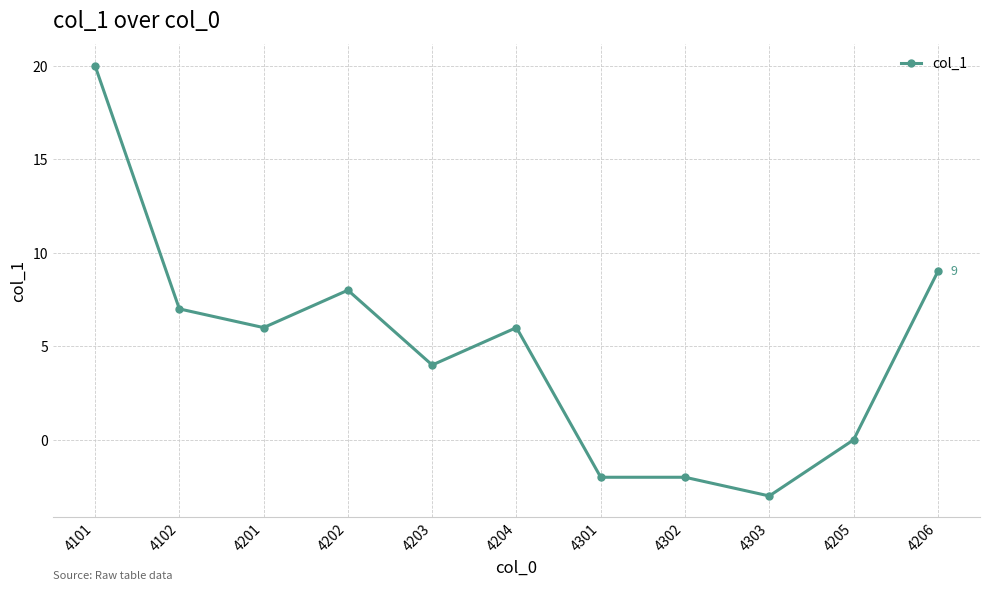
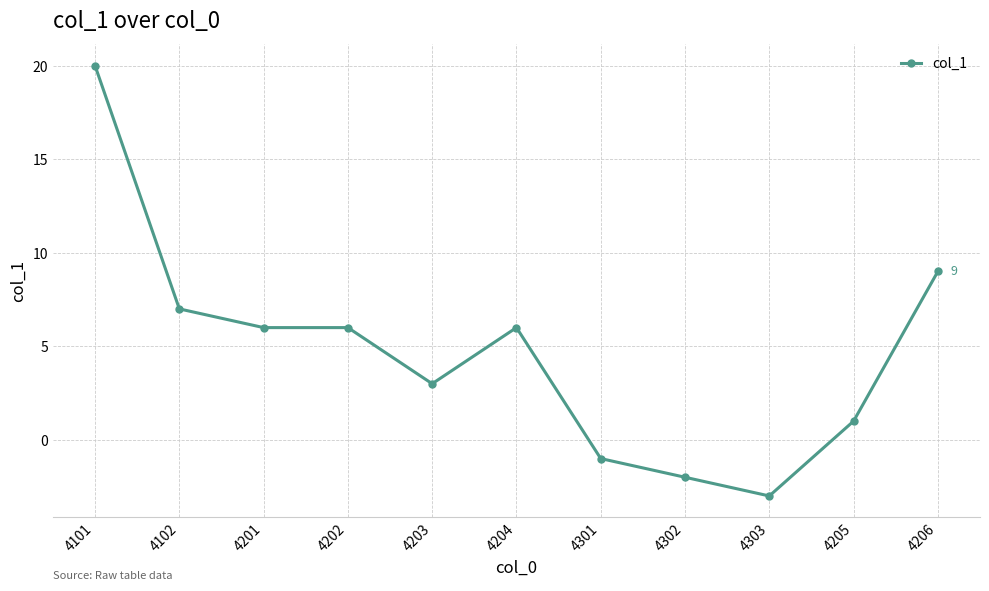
4202: 8 -> 6
4203: 4 -> 3
4301: -2 -> -1
4205: 0 -> 1
